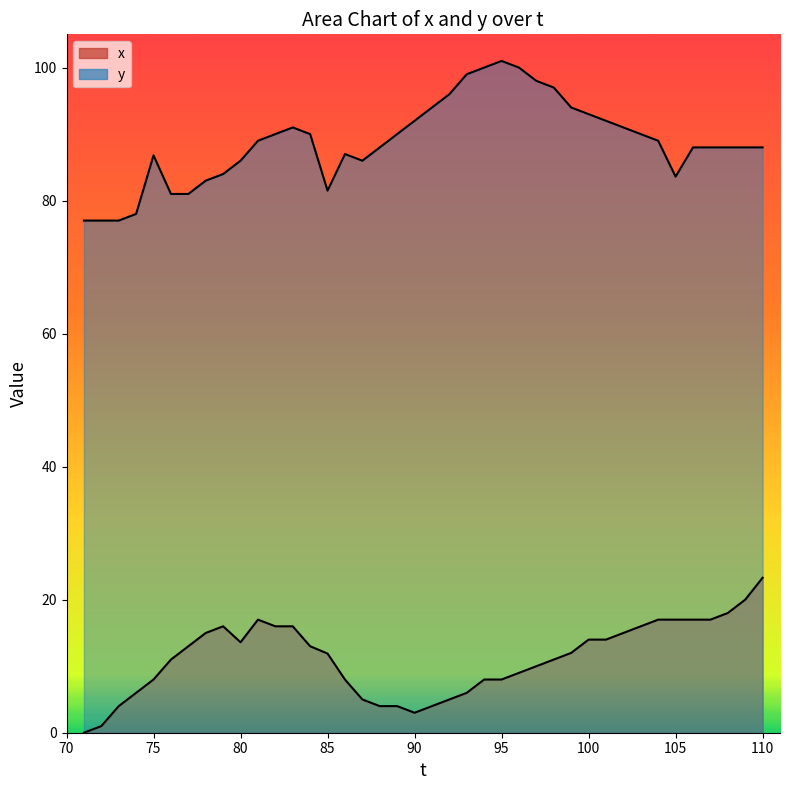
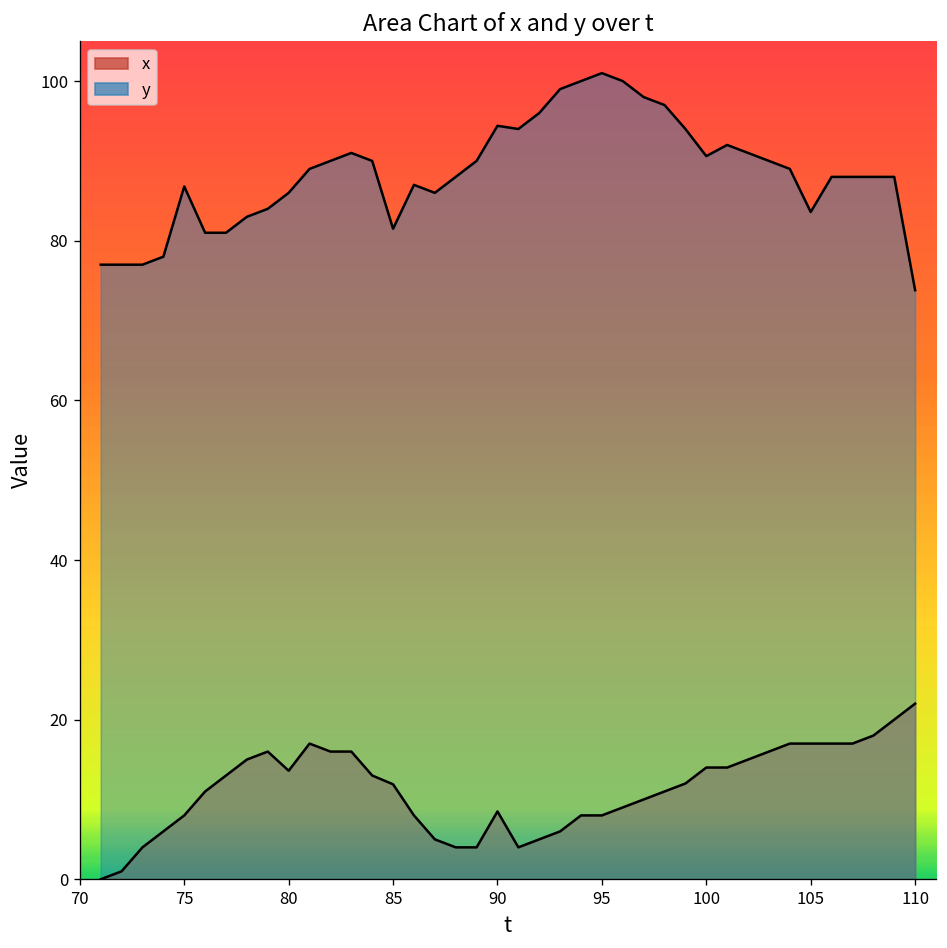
x, 90: 3 -> 9
y, 90: 92 -> 94
y, 100: 93 -> 91
x, 110: 23 -> 22
y, 110: 88 -> 74
